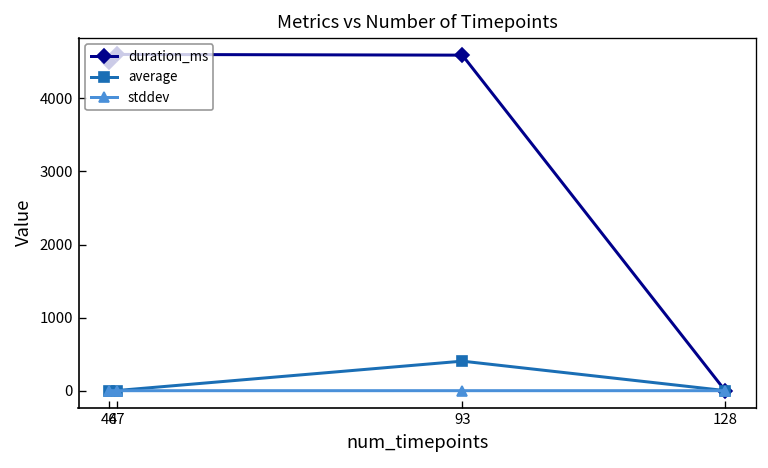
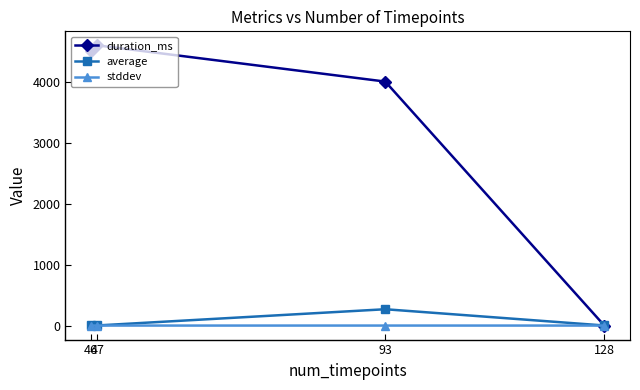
duration_ms, 93: 4600 -> 4000
average, 93: 400 -> 300
